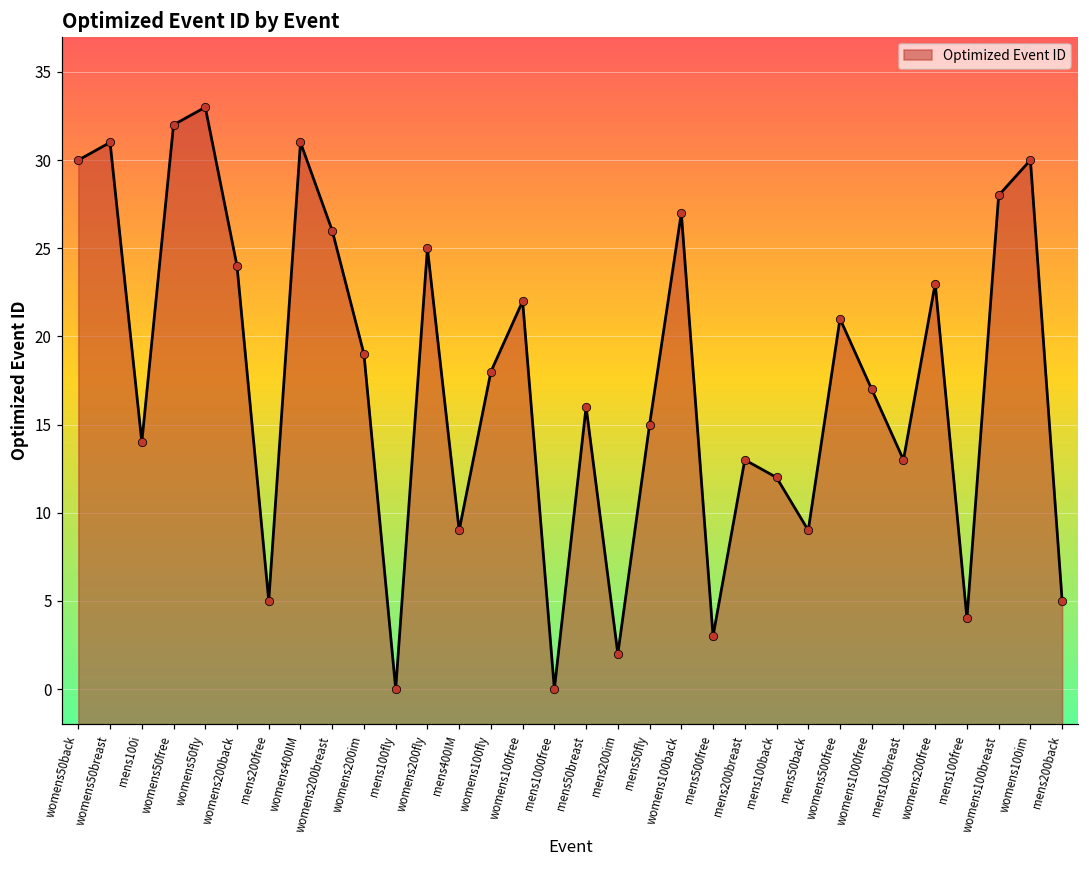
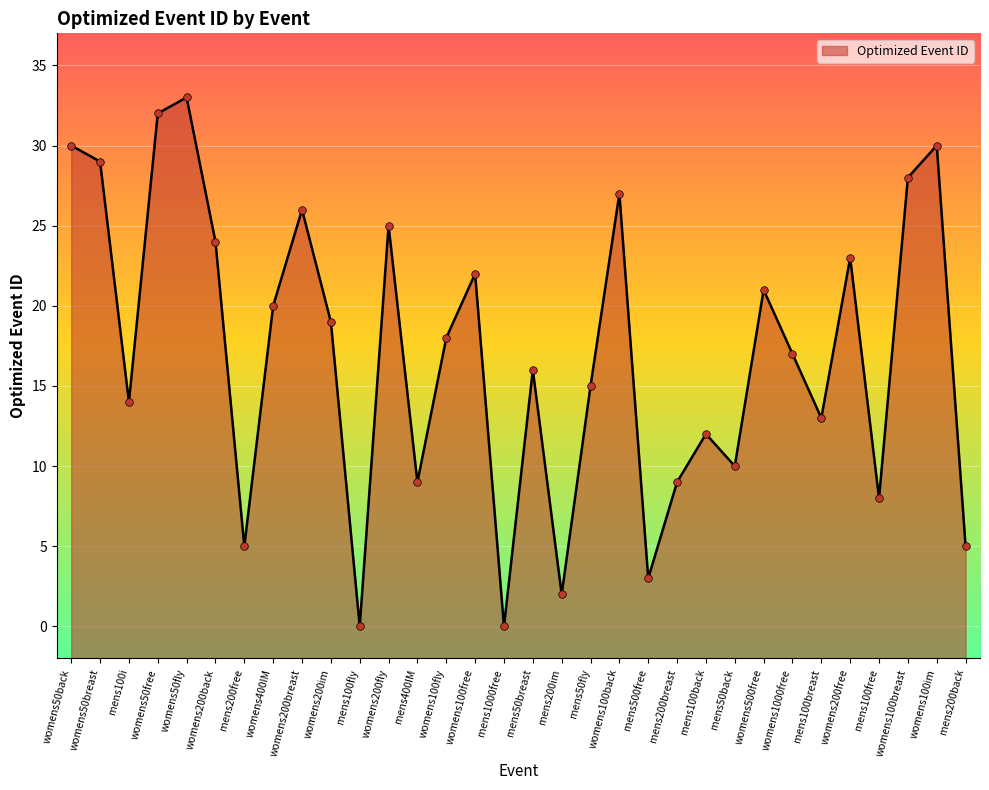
womens50breast: 31 -> 29
womens400IM: 31 -> 20
mens200breast: 13 -> 9
mens50back: 9 -> 10
mens100free: 4 -> 8
